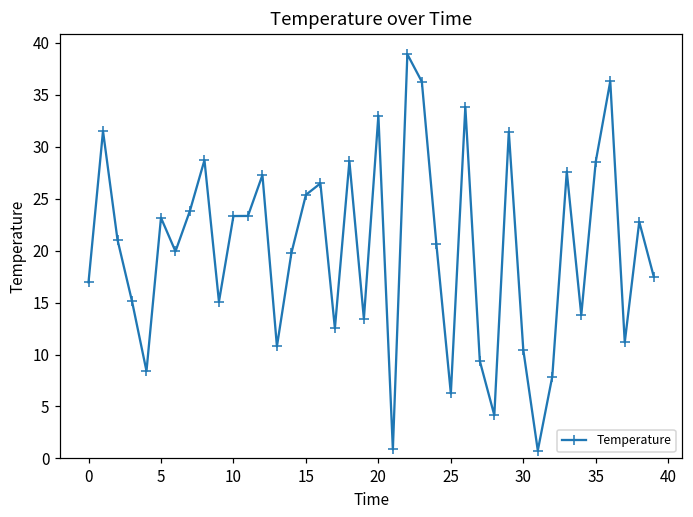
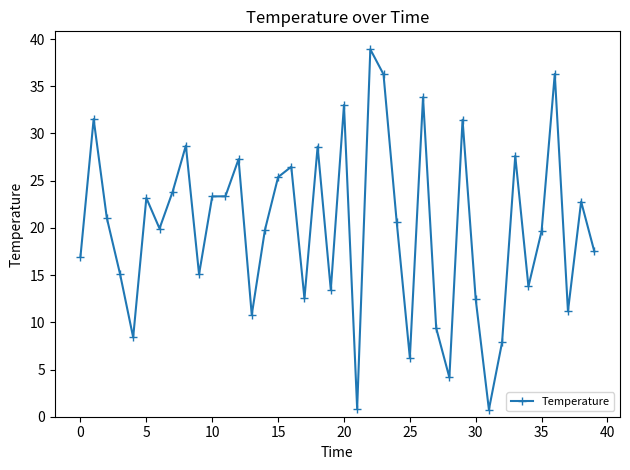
30: 10 -> 12
35: 29 -> 20
